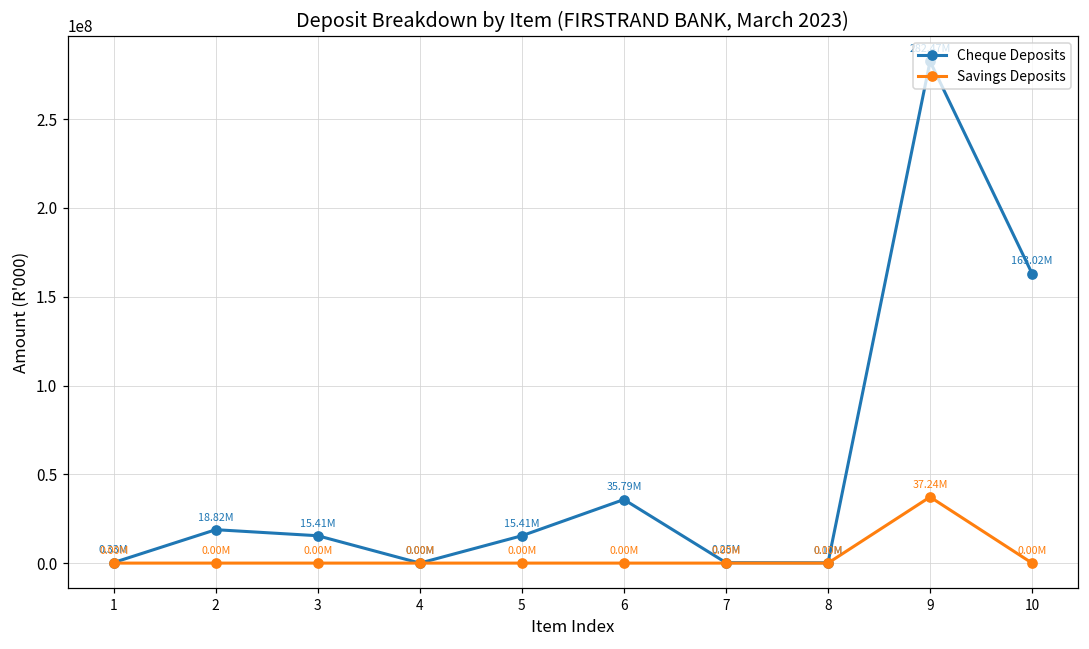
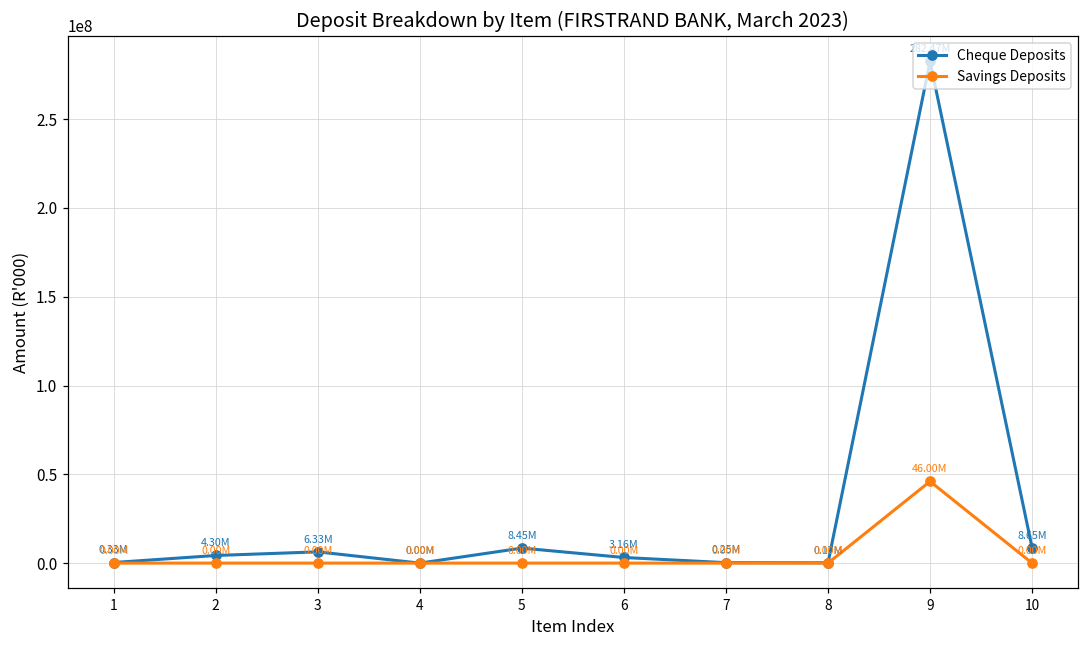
Cheque Deposits, 2: 18.82M -> 4.30M
Cheque Deposits, 3: 15.41M -> 6.33M
Cheque Deposits, 5: 15.41M -> 8.45M
Cheque Deposits, 6: 35.79M -> 3.16M
Savings Deposits, 9: 37.24M -> 46.00M
Cheque Deposits, 10: 163.02M -> 8.65M
